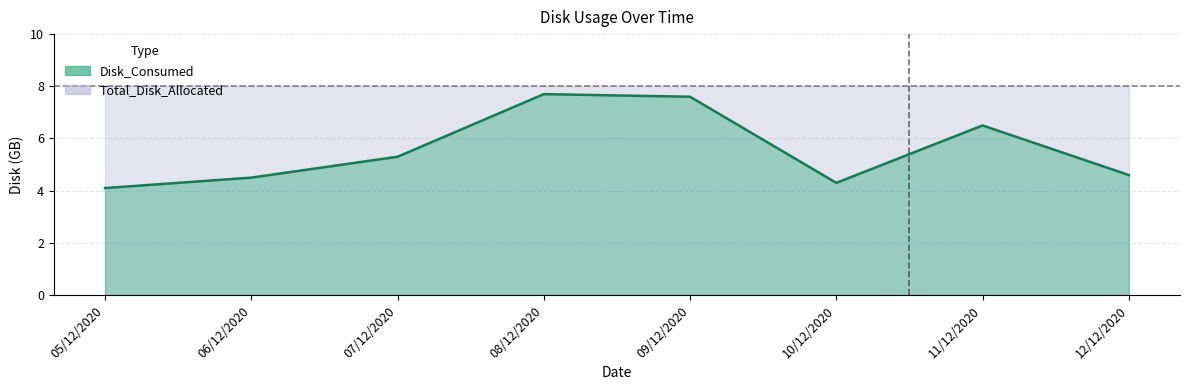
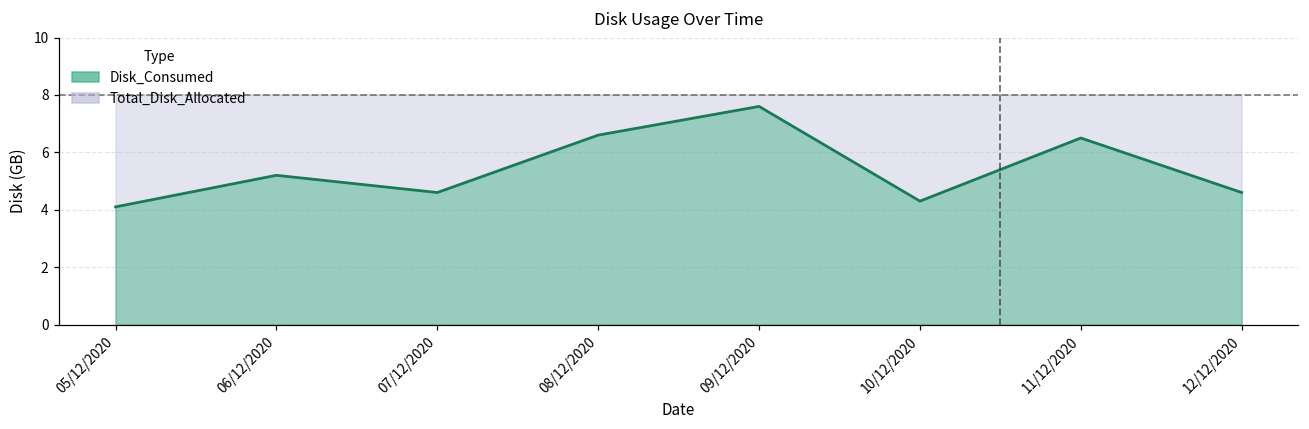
Disk_Consumed, 06/12/2020: 4.5 -> 5.2
Disk_Consumed, 07/12/2020: 5.3 -> 4.6
Disk_Consumed, 08/12/2020: 7.7 -> 6.6
